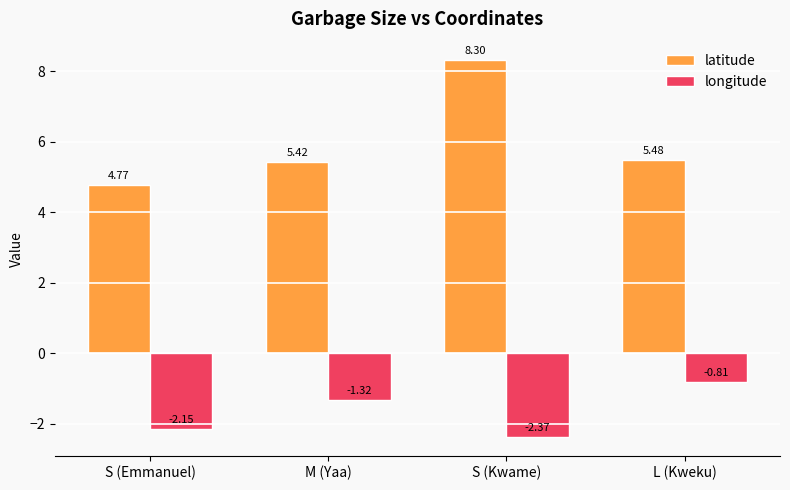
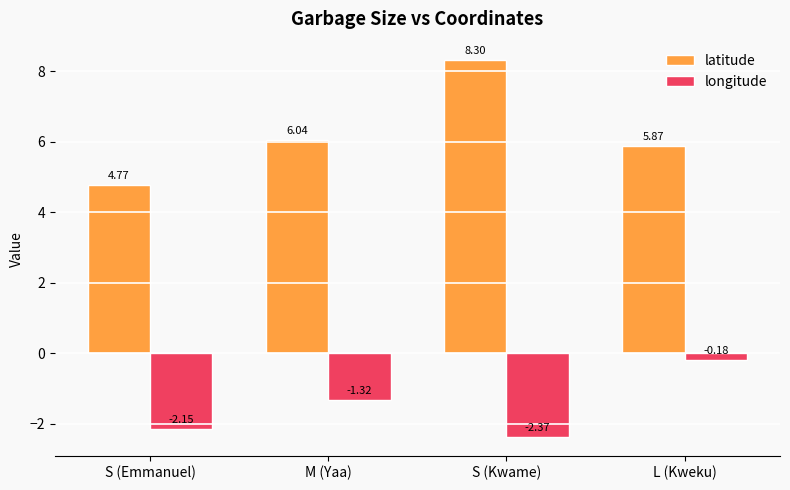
latitude, M (Yaa): 5.42 -> 6.04
latitude, L (Kweku): 5.48 -> 5.87
longitude, L (Kweku): -0.81 -> -0.18
